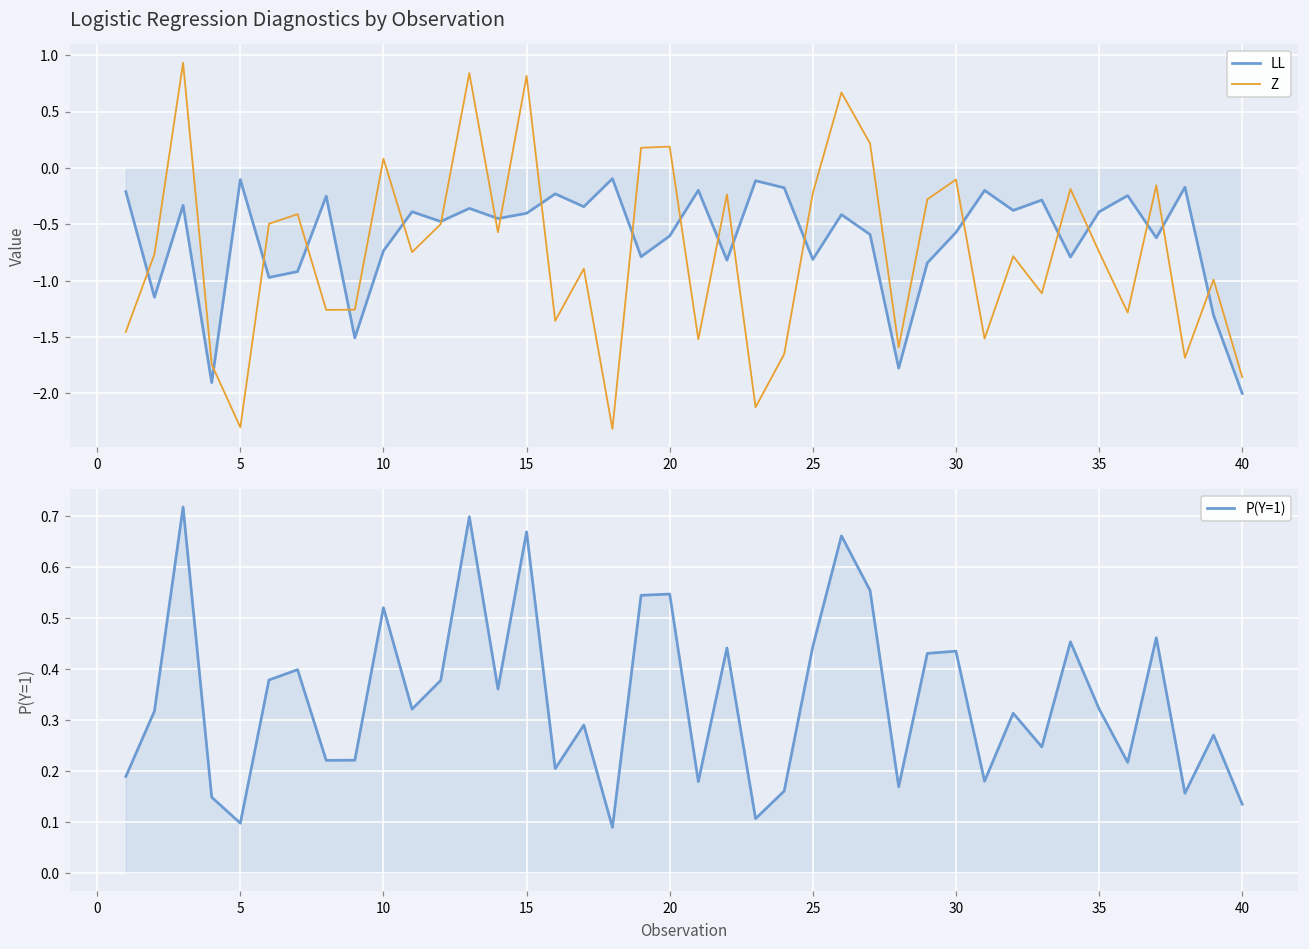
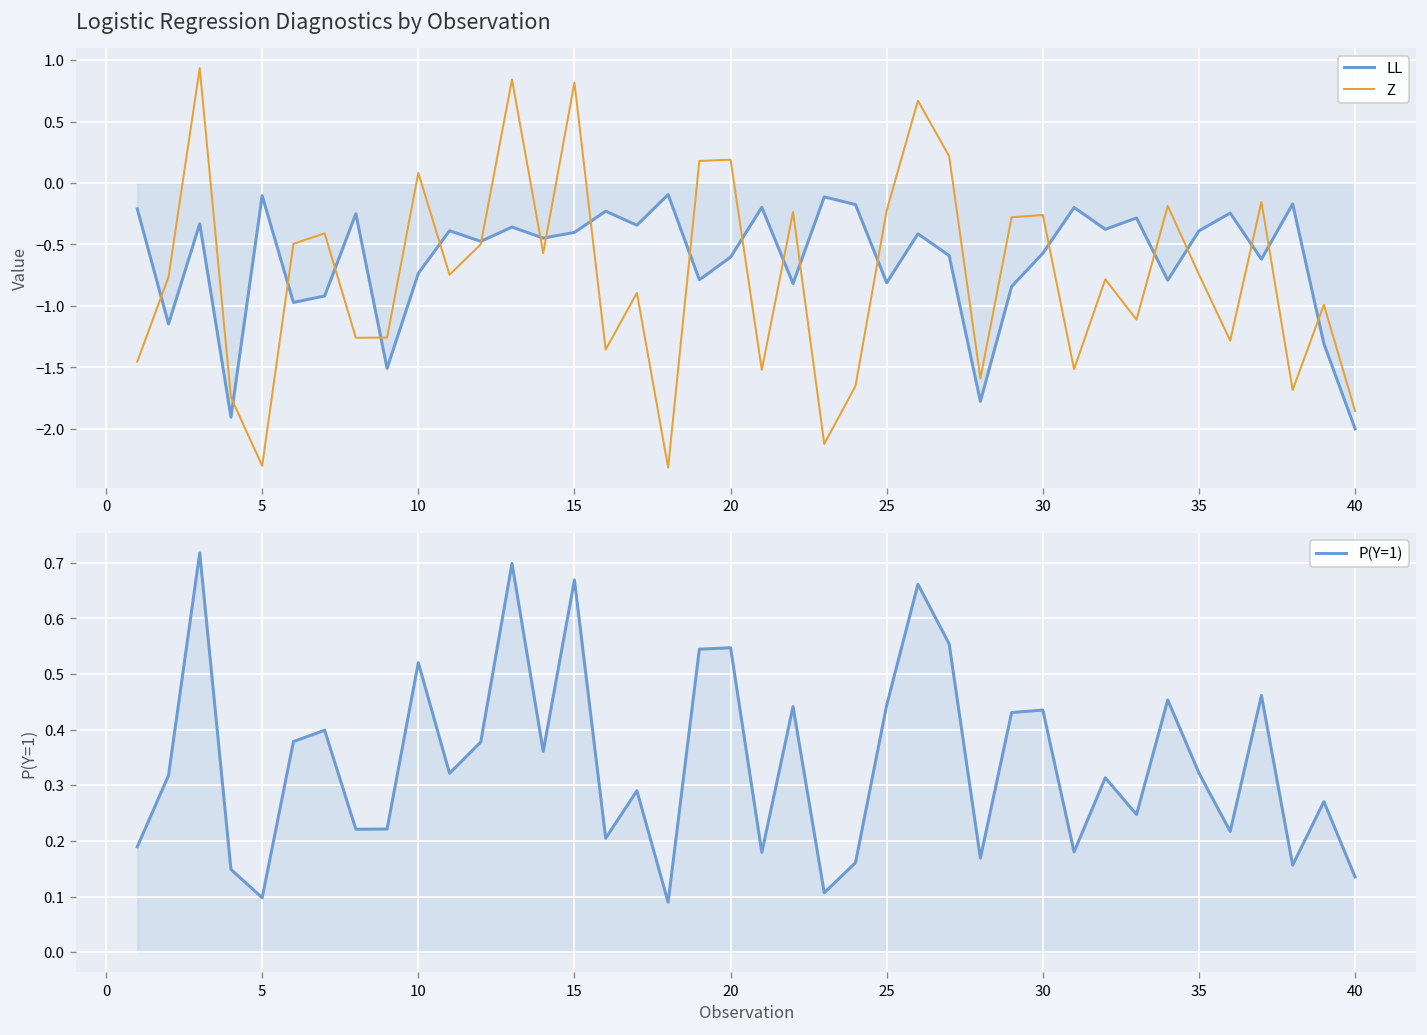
Logistic Regression Diagnostics by Observation, Z, 30: -0.10 -> -0.26
